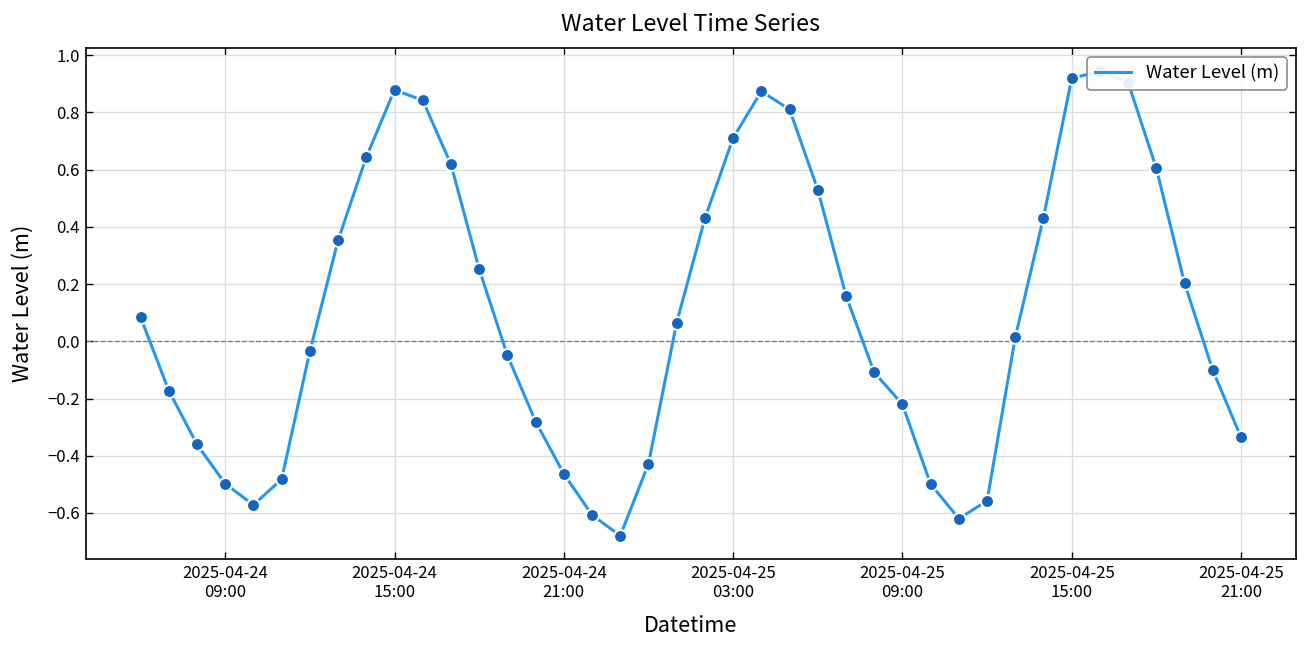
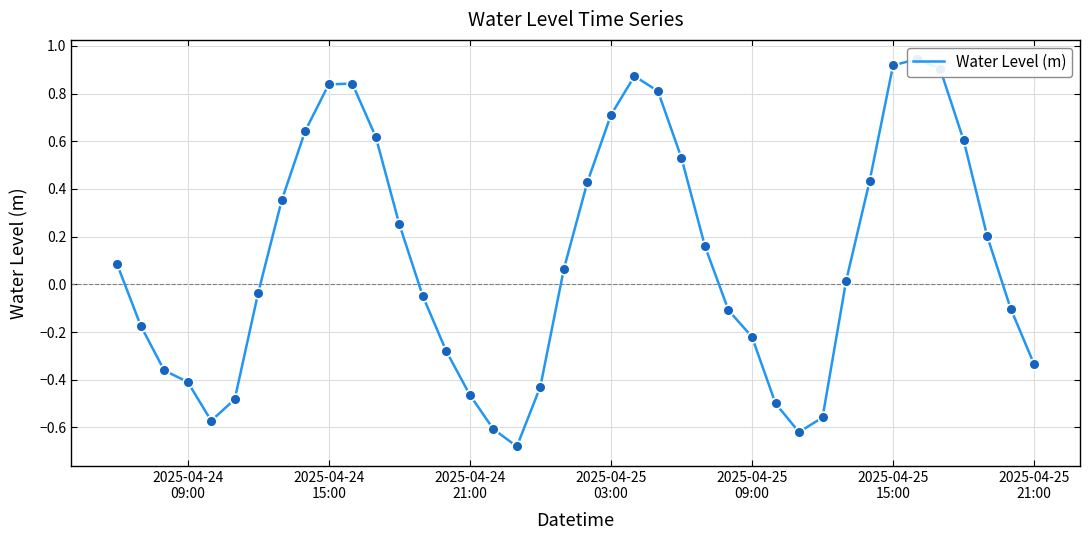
2025-04-24 09:00: -0.50 -> -0.41
2025-04-24 15:00: 0.88 -> 0.84
